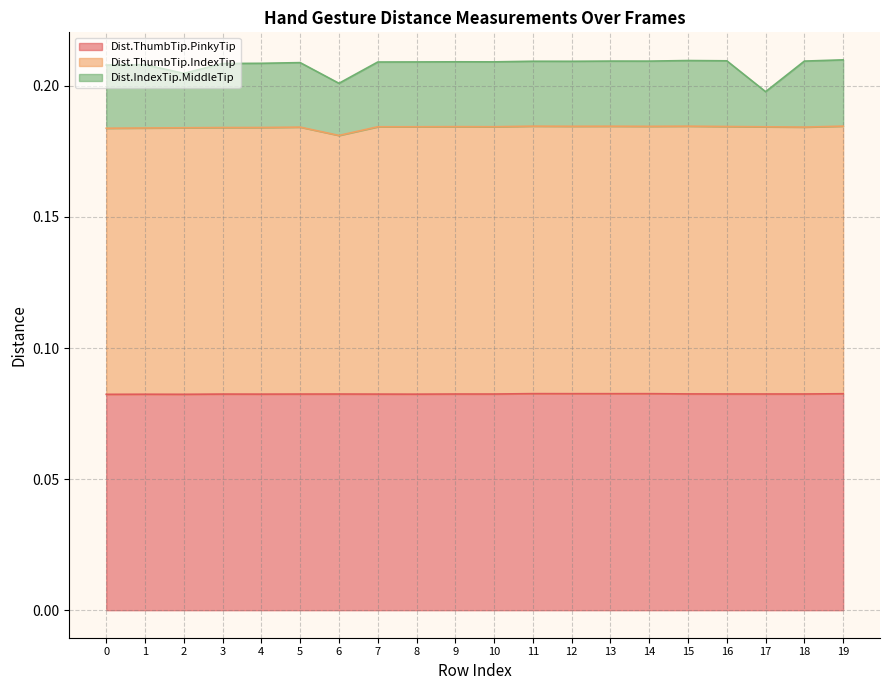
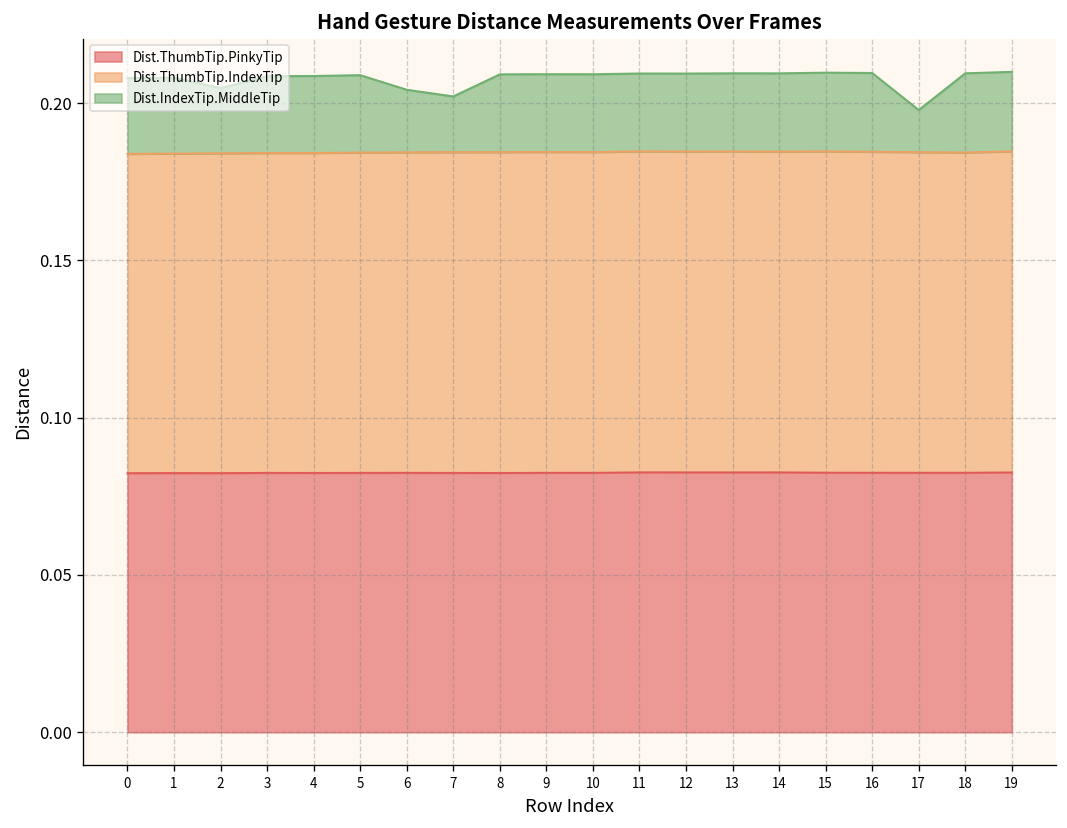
Dist.ThumbTip.IndexTip, 6: 0.099 -> 0.102
Dist.IndexTip.MiddleTip, 7: 0.025 -> 0.018
